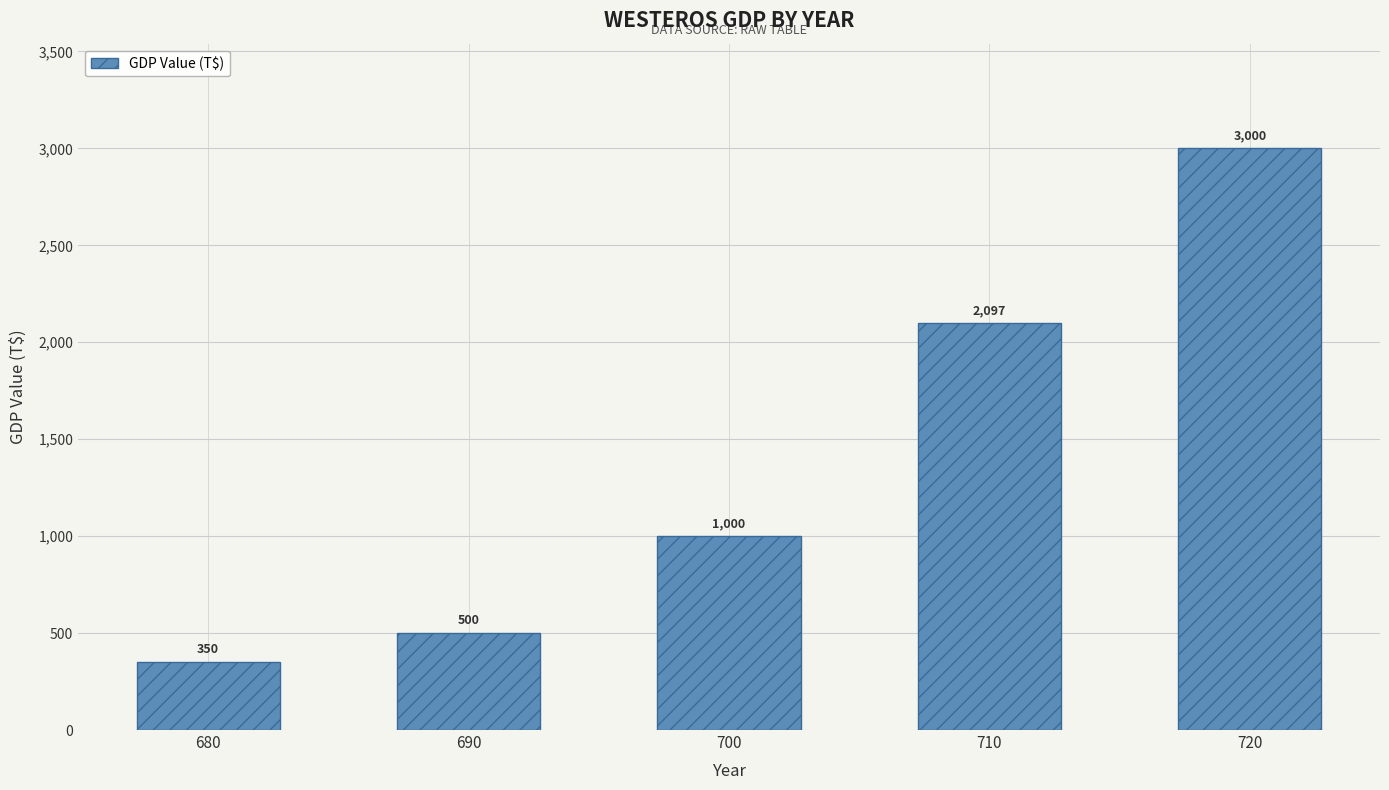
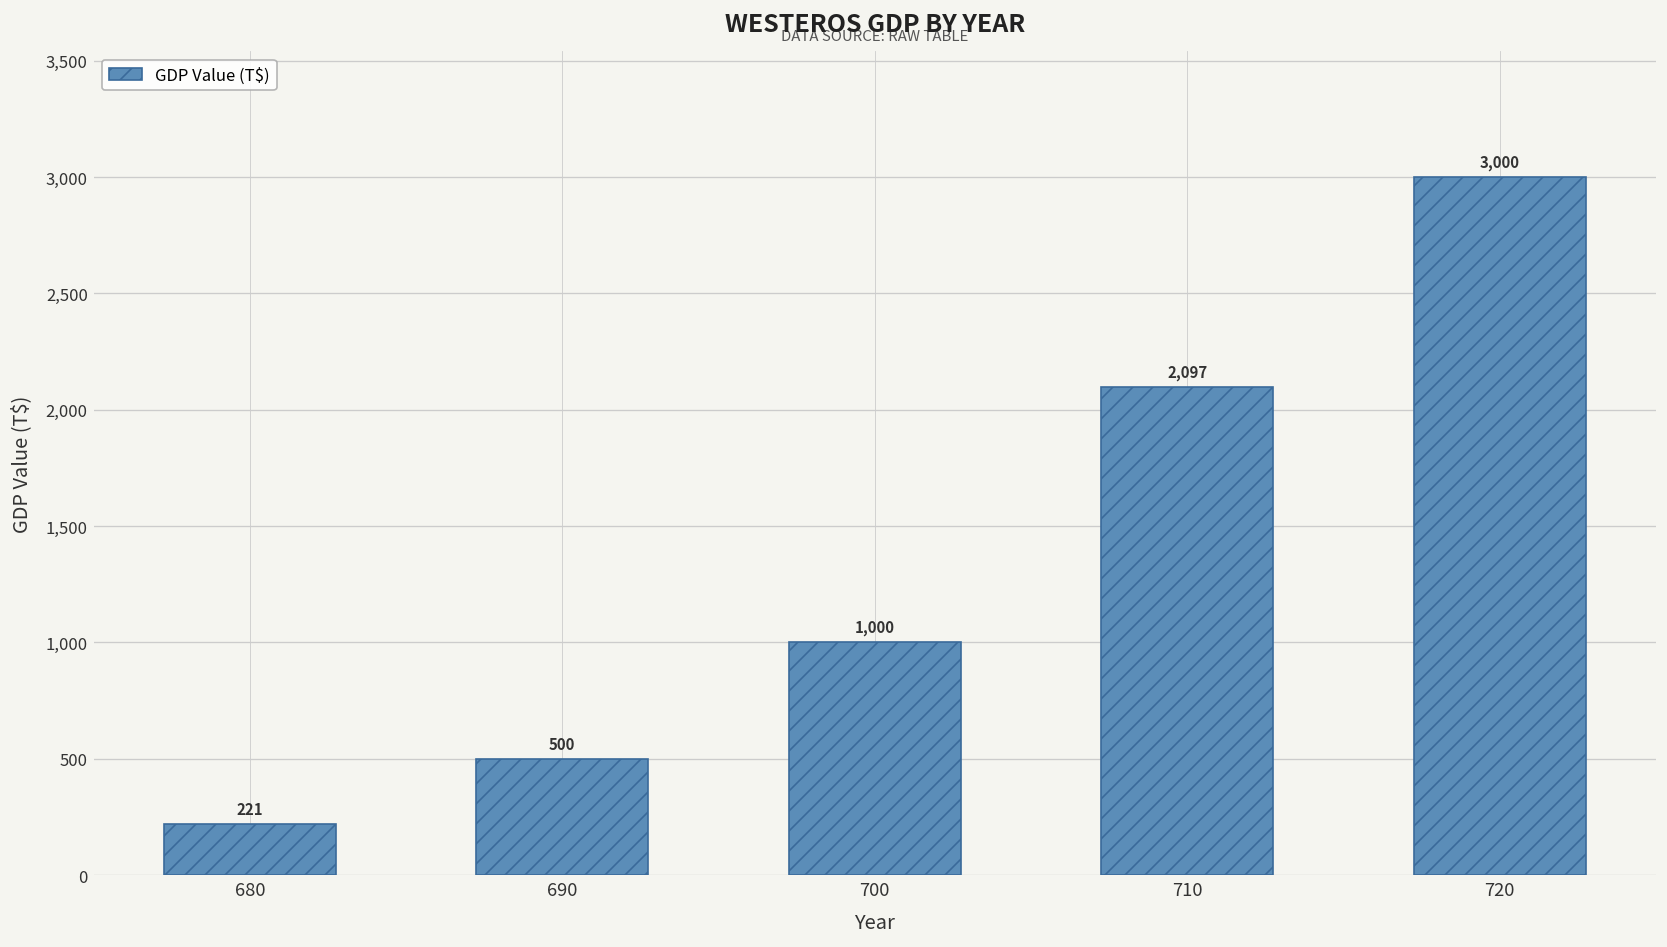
680: 350 -> 221
